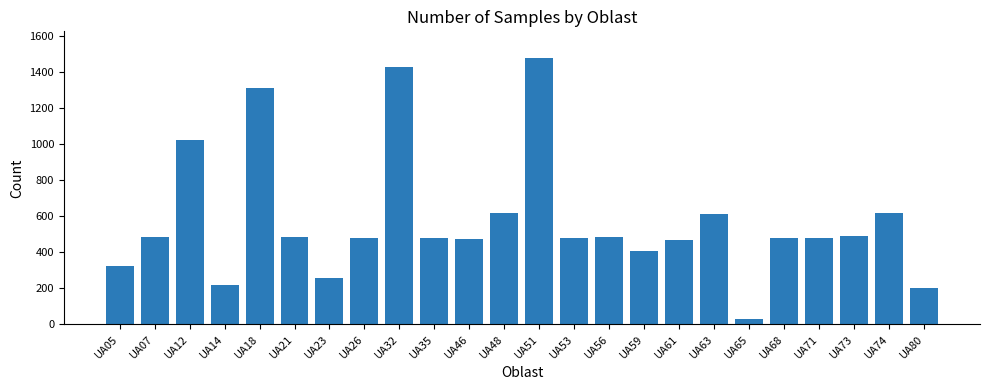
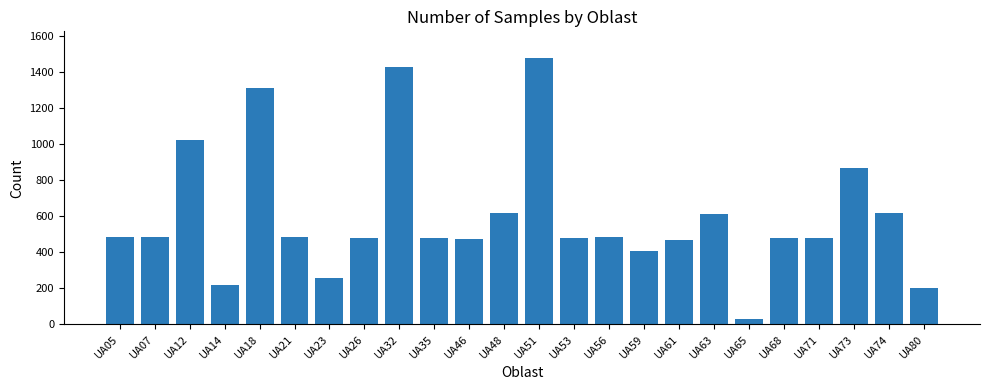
UA05: 320 -> 490
UA73: 490 -> 870
